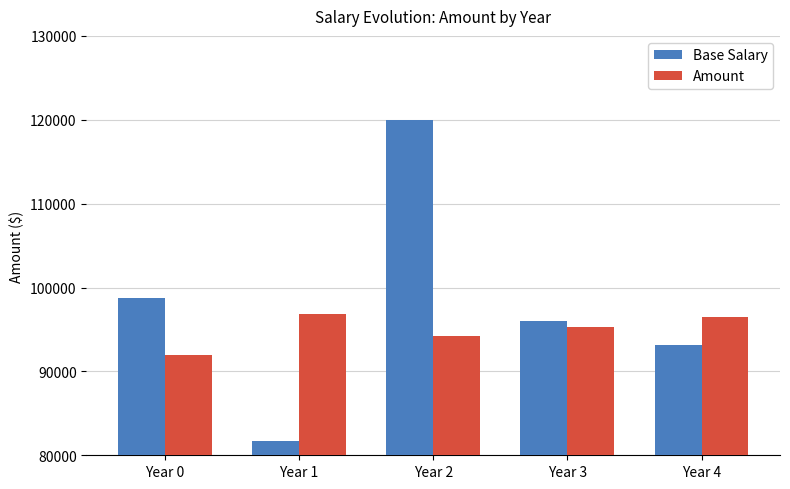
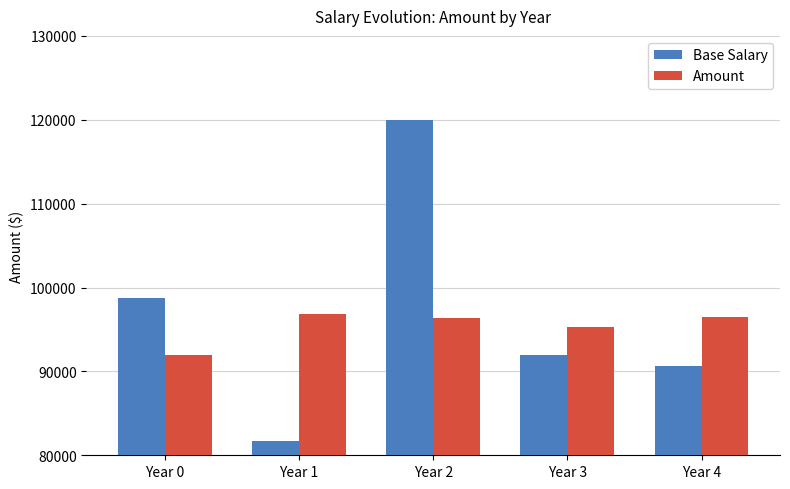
Amount, Year 2: 94000 -> 96000
Base Salary, Year 3: 96000 -> 92000
Base Salary, Year 4: 93000 -> 91000
